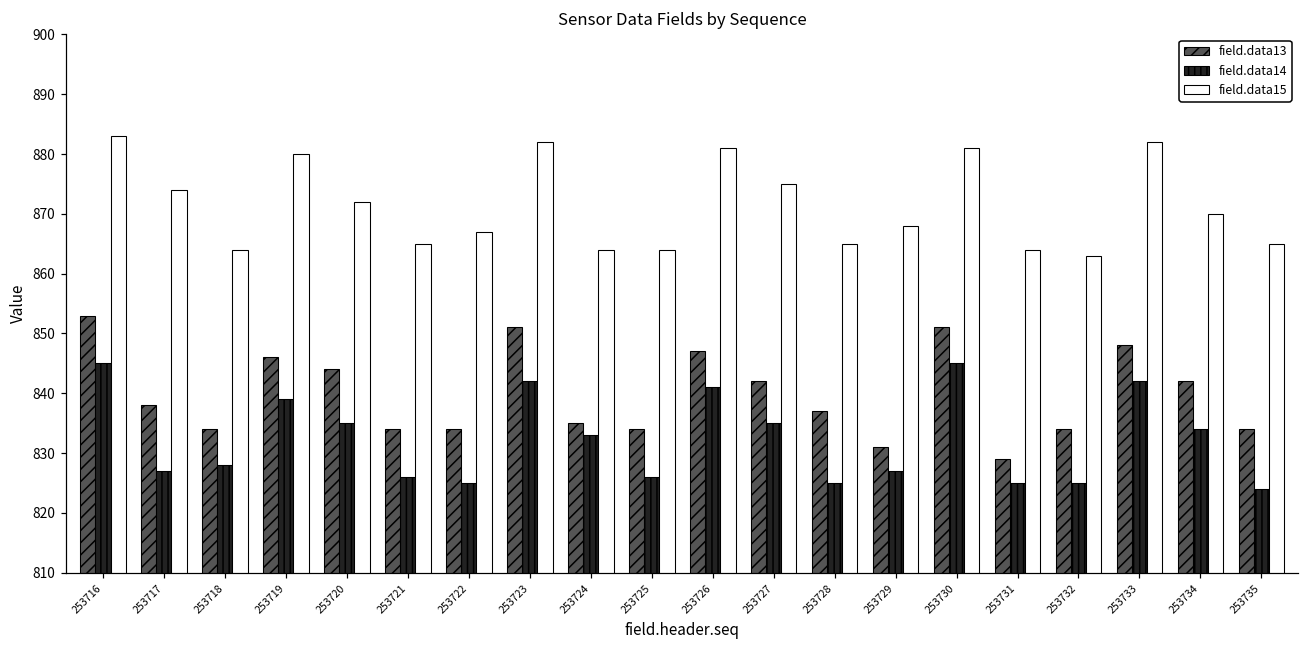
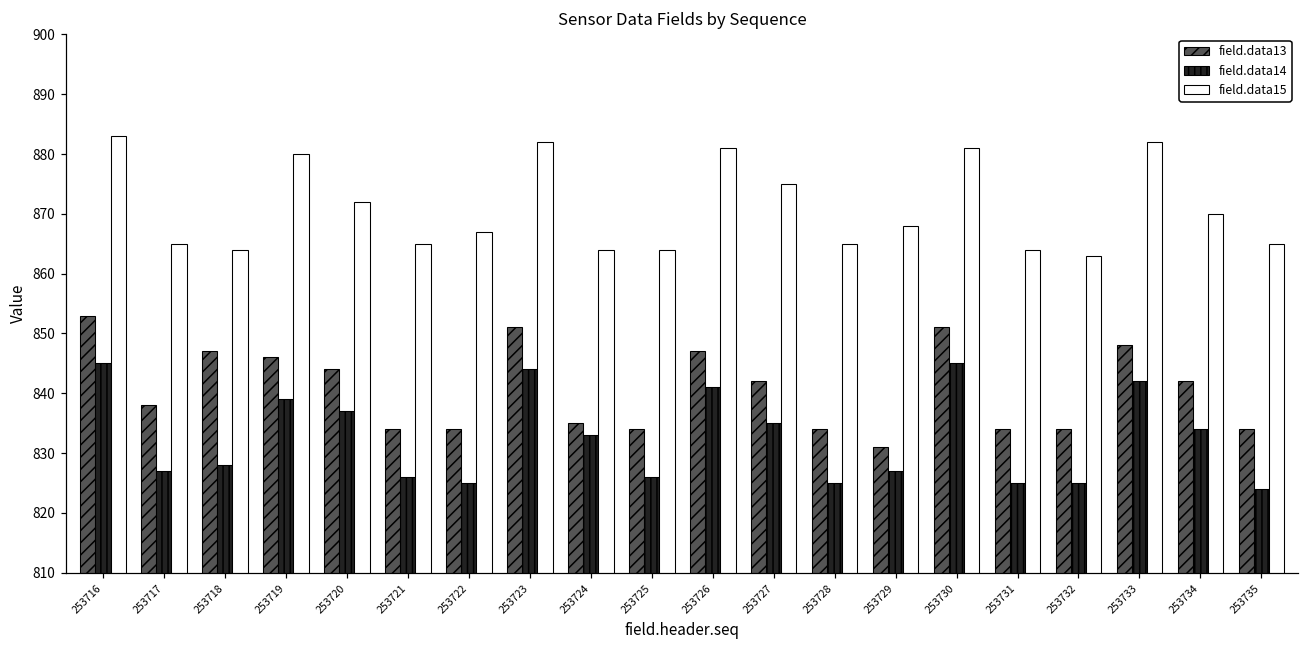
field.data15, 253717: 874 -> 865
field.data13, 253718: 834 -> 847
field.data14, 253720: 835 -> 837
field.data14, 253723: 842 -> 844
field.data13, 253728: 837 -> 834
field.data13, 253731: 829 -> 834
